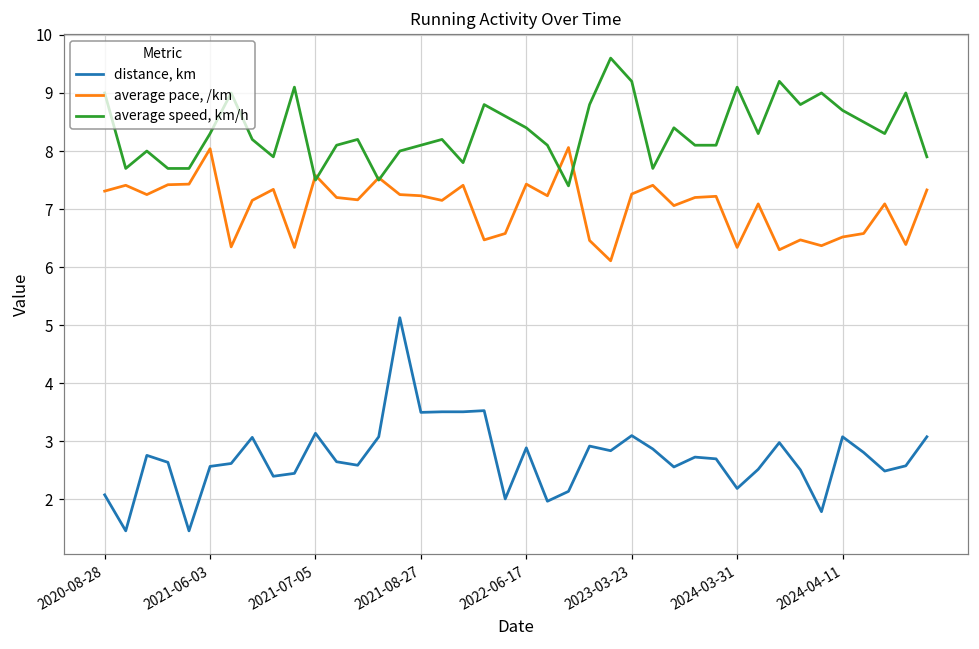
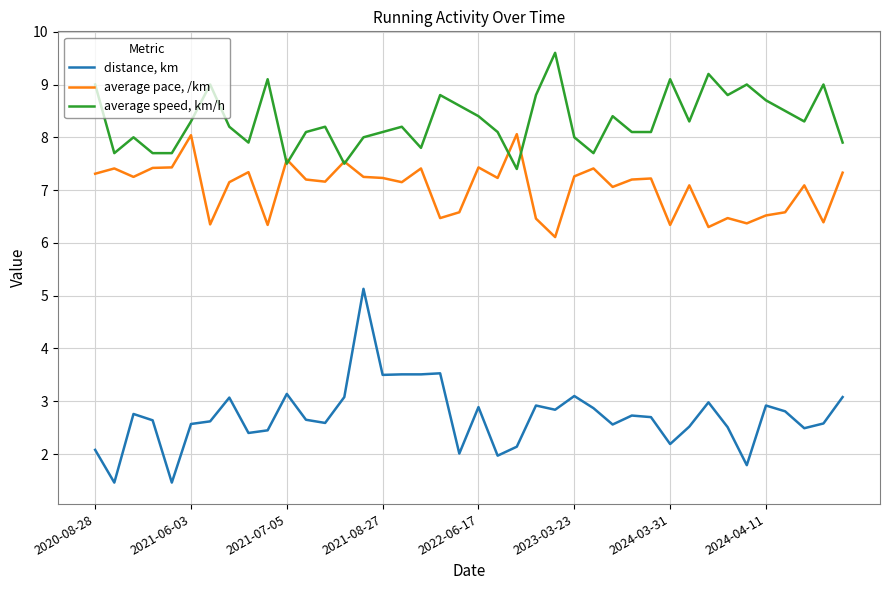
average speed, km/h, 2023-03-23: 9.2 -> 8.0
distance, km, 2024-04-11: 3.1 -> 2.9
